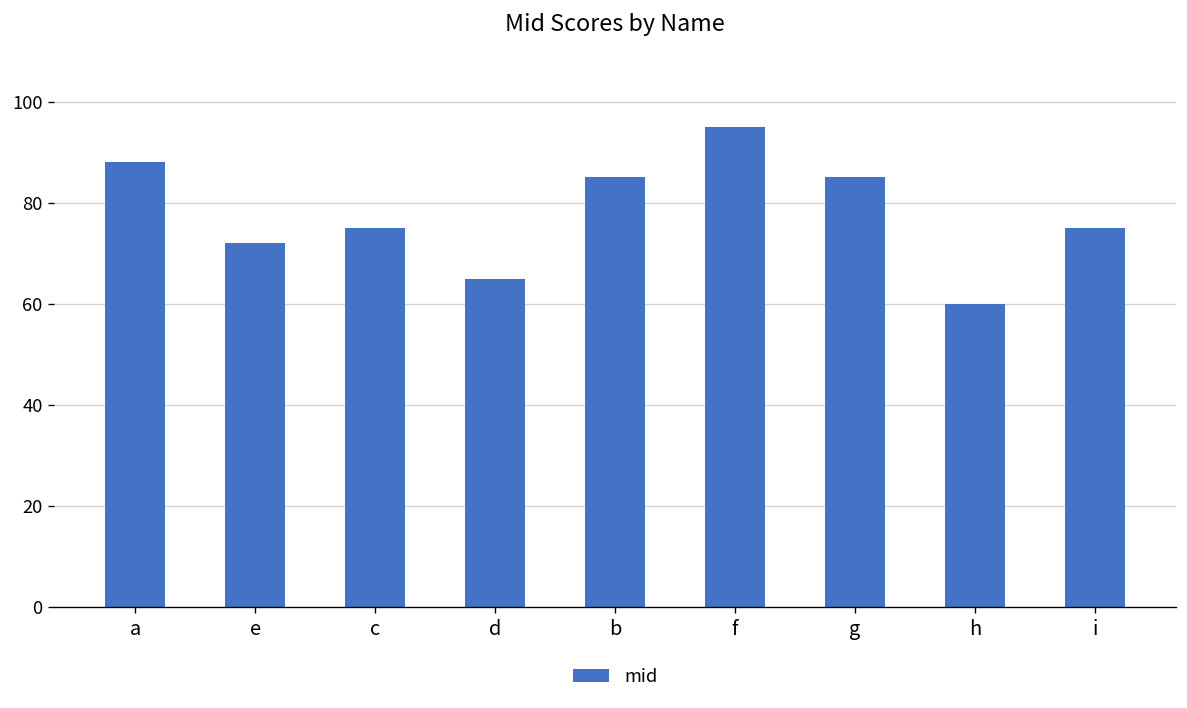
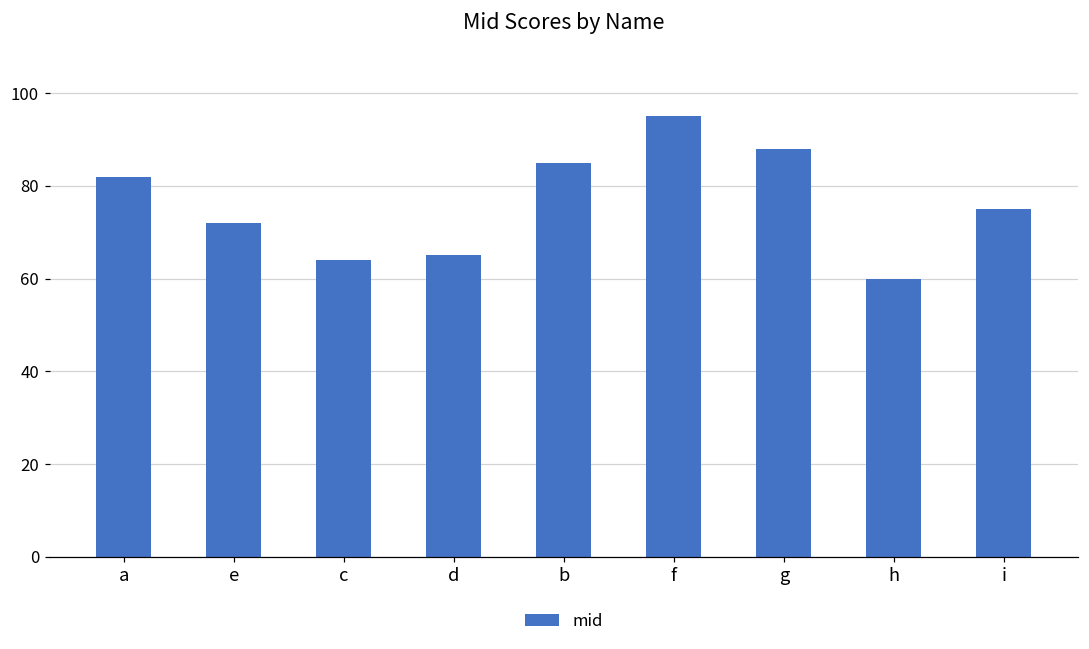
a: 88 -> 82
c: 75 -> 64
g: 85 -> 88
